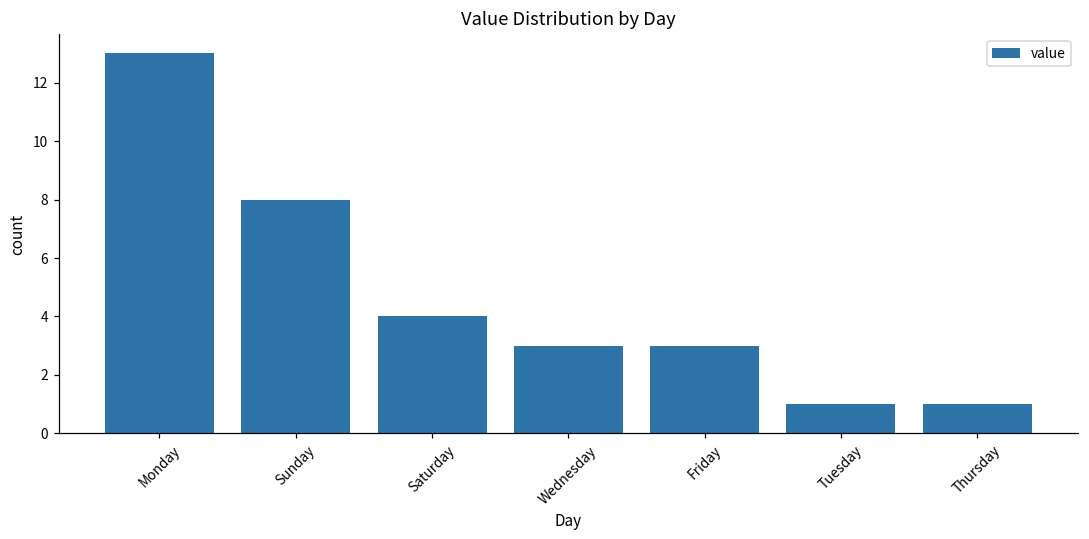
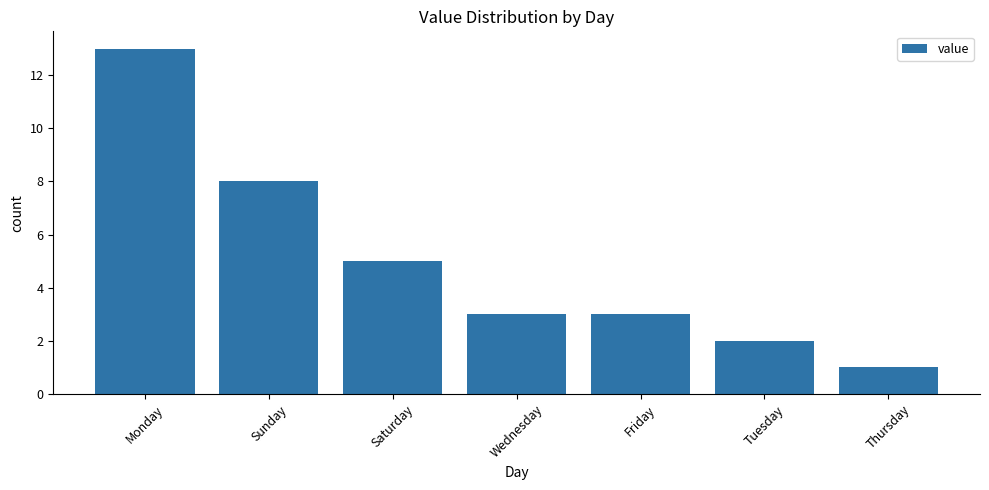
Saturday: 4 -> 5
Tuesday: 1 -> 2
